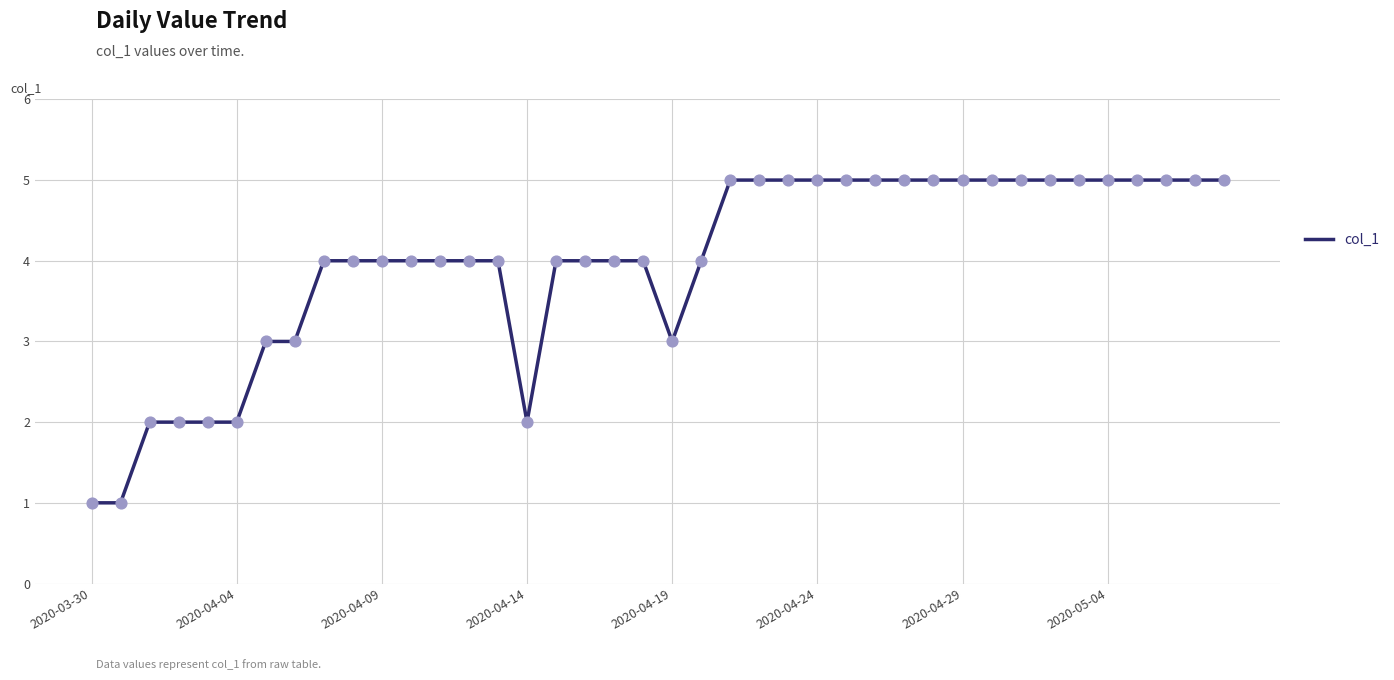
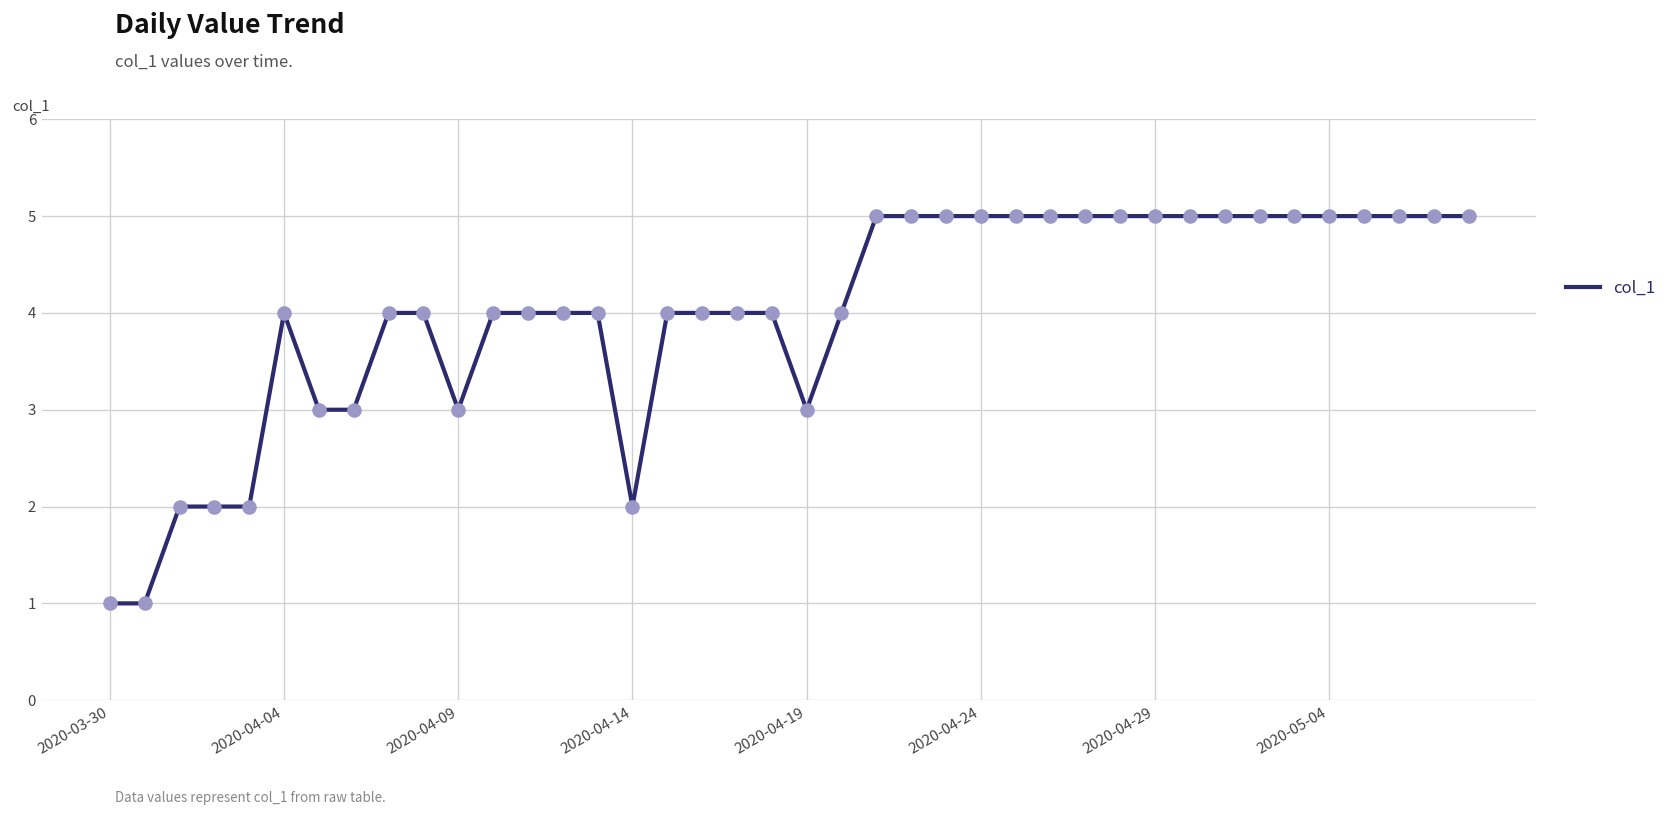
2020-04-04: 2 -> 4
2020-04-09: 4 -> 3
